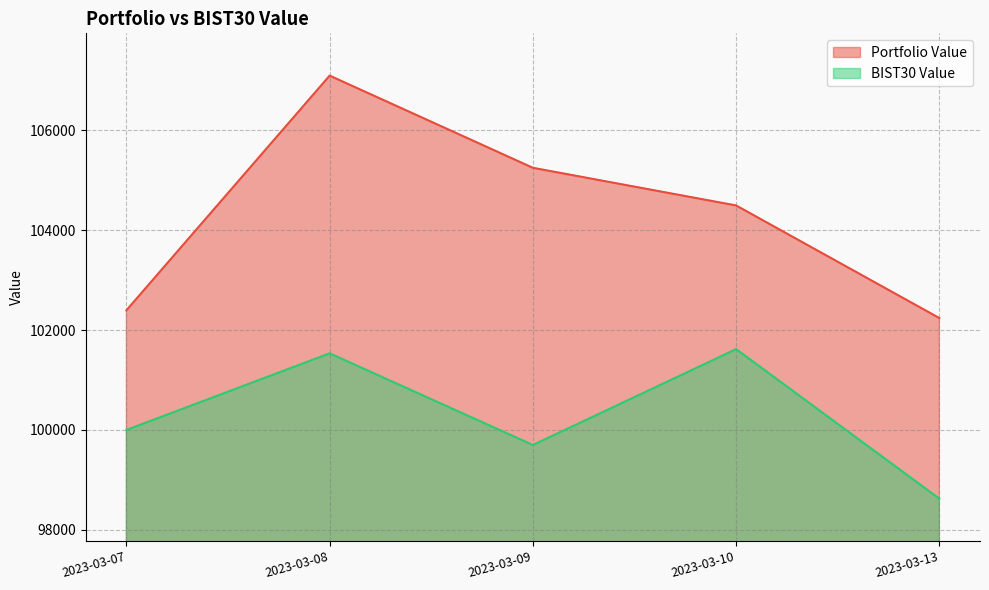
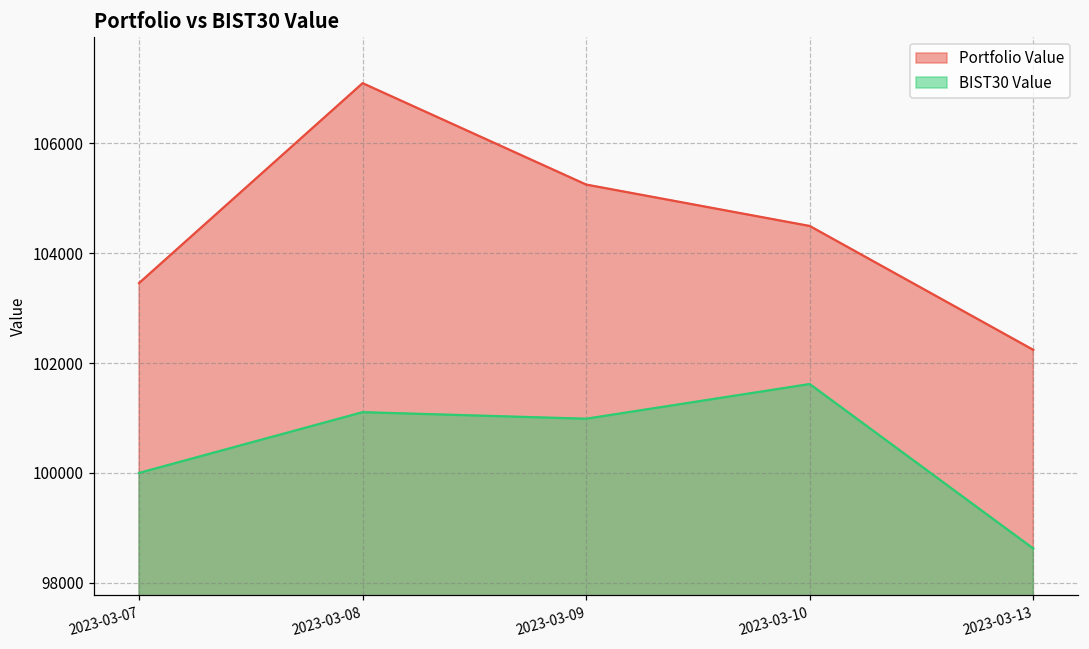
Portfolio Value, 2023-03-07: 102400 -> 103500
BIST30 Value, 2023-03-08: 101500 -> 101100
BIST30 Value, 2023-03-09: 99700 -> 101000
